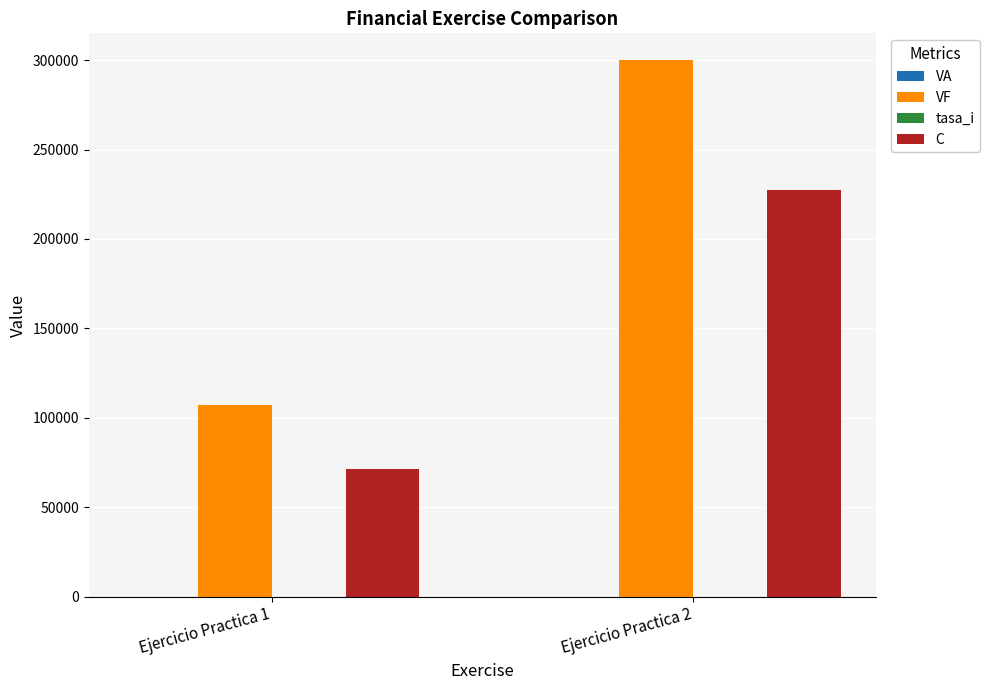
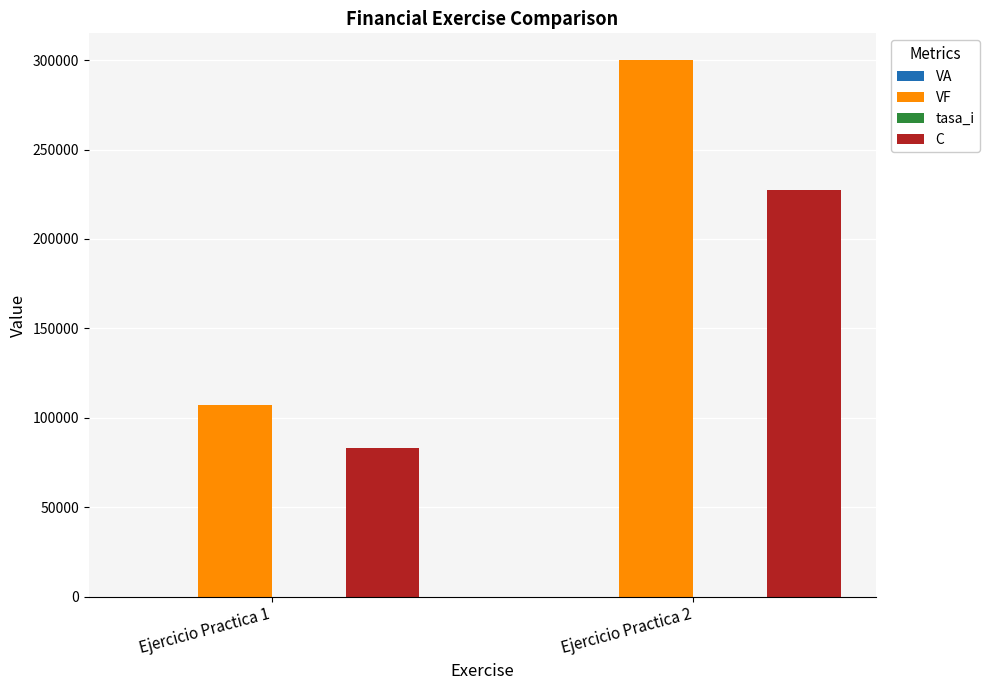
C, Ejercicio Practica 1: 71000 -> 83000
